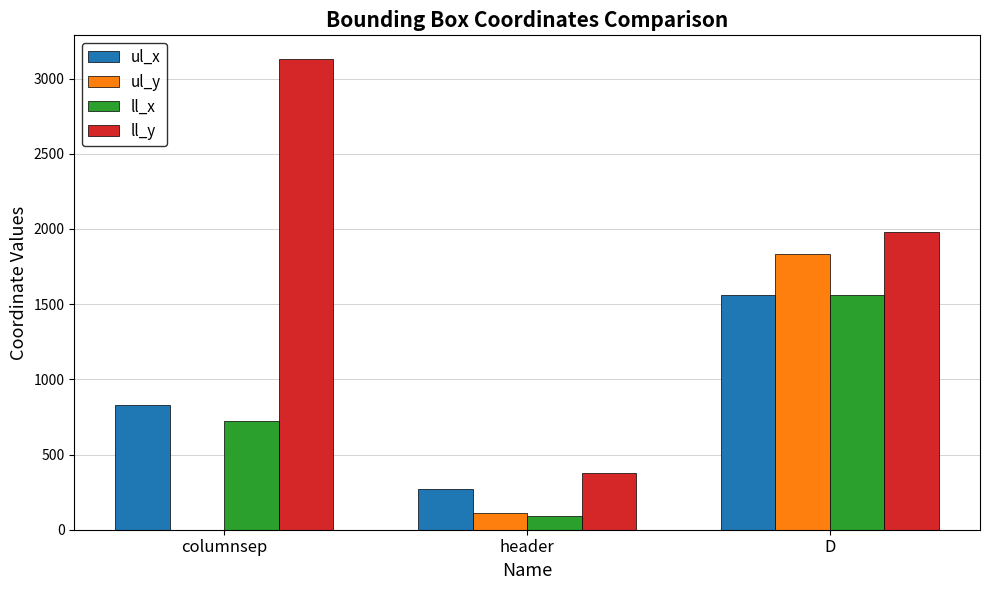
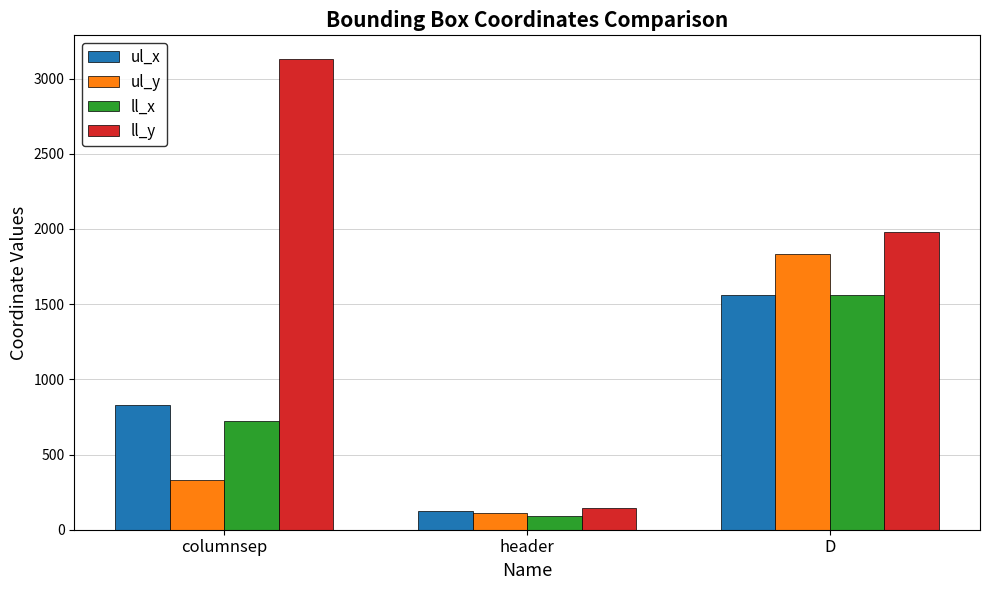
ul_y, columnsep: 0 -> 330
ul_x, header: 270 -> 130
ll_y, header: 370 -> 140
